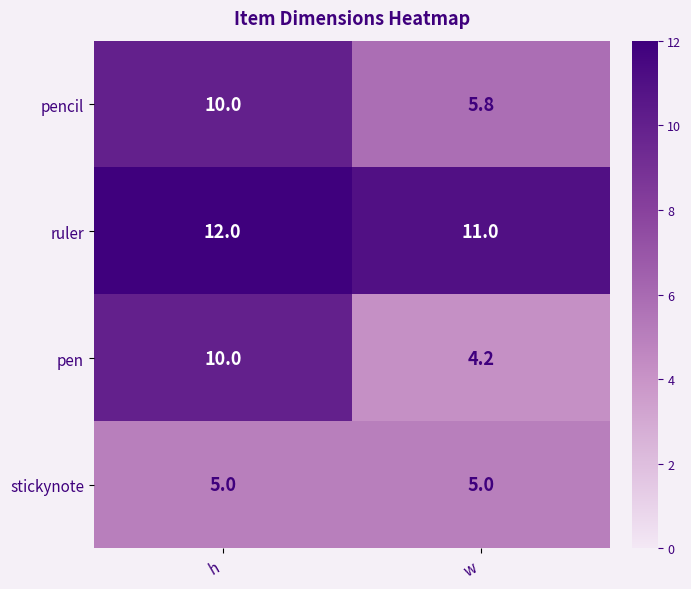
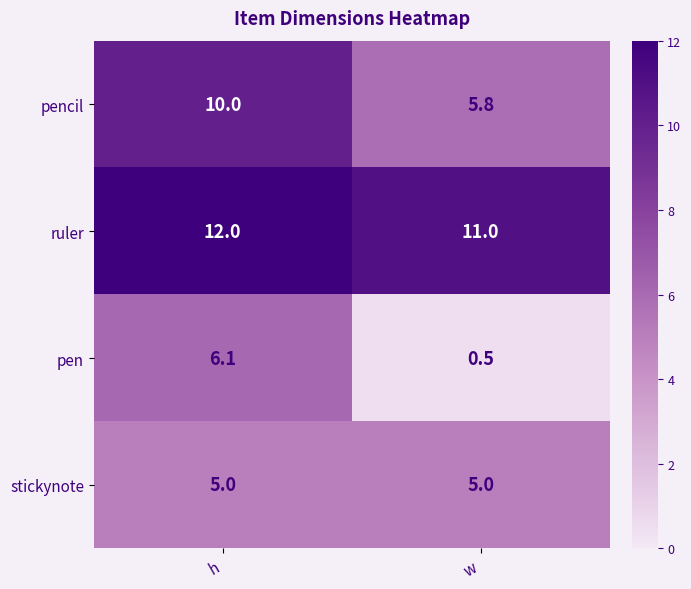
pen, h: 10.0 -> 6.1
pen, w: 4.2 -> 0.5
